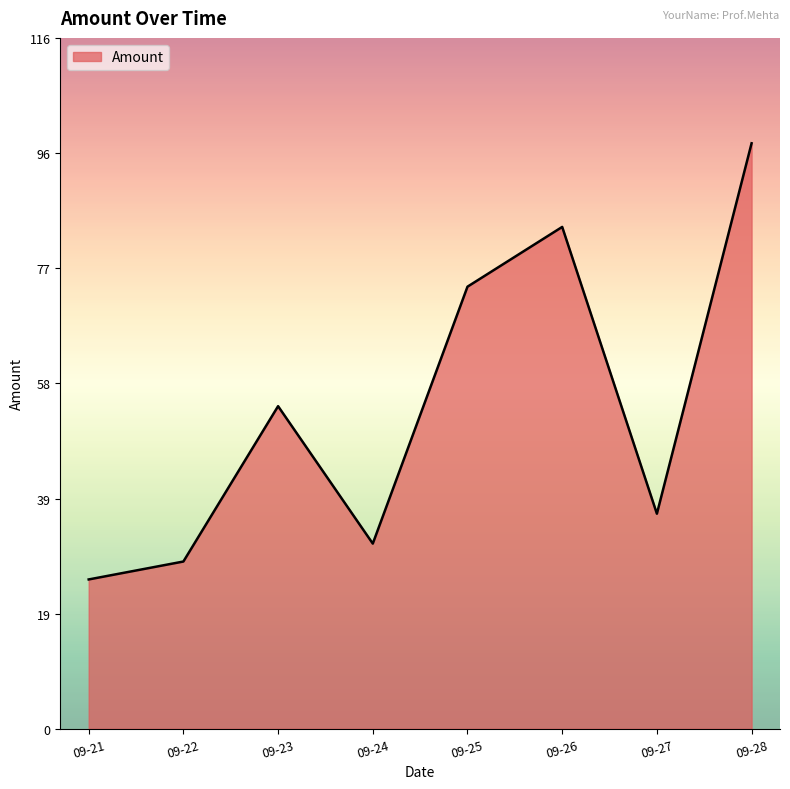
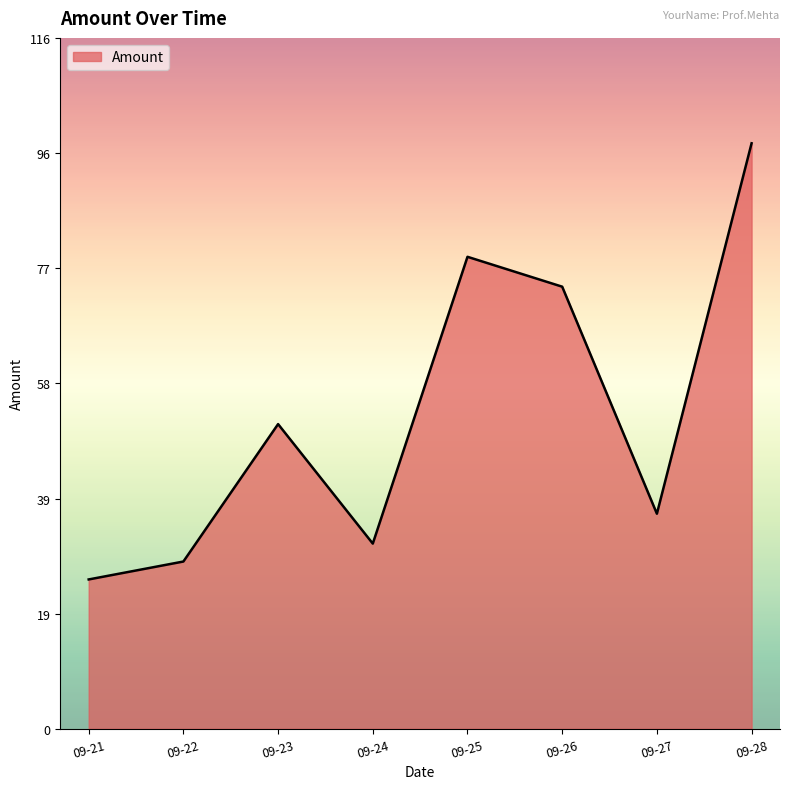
09-23: 54 -> 51
09-25: 74 -> 79
09-26: 84 -> 74
